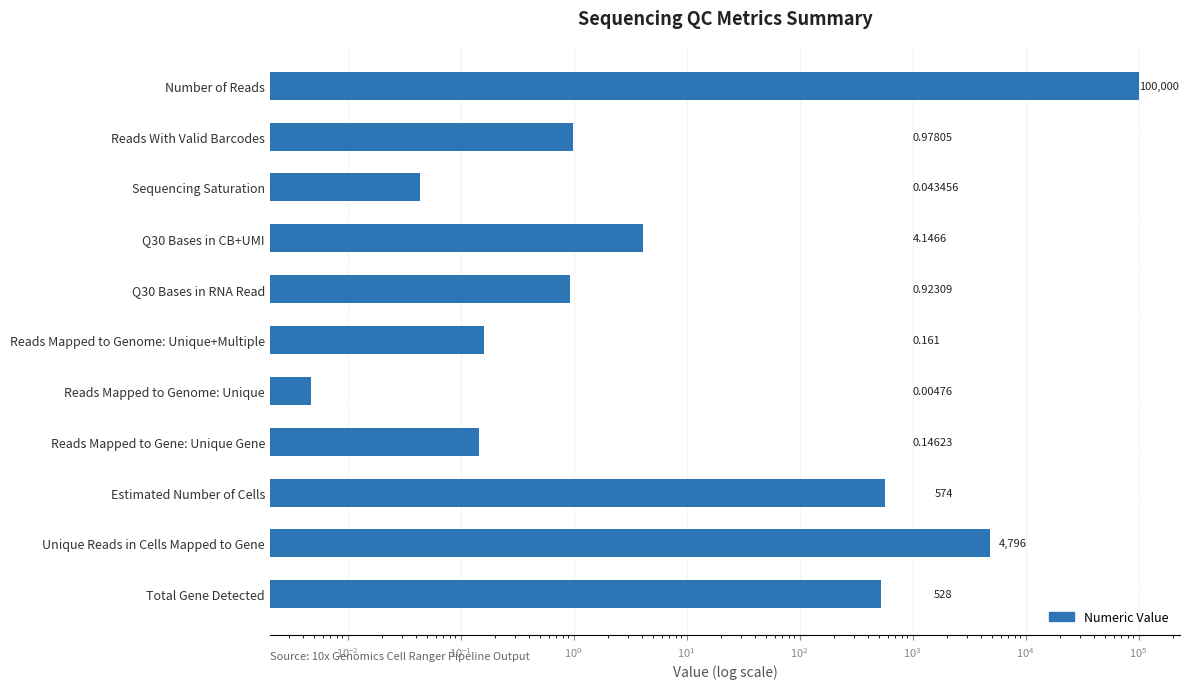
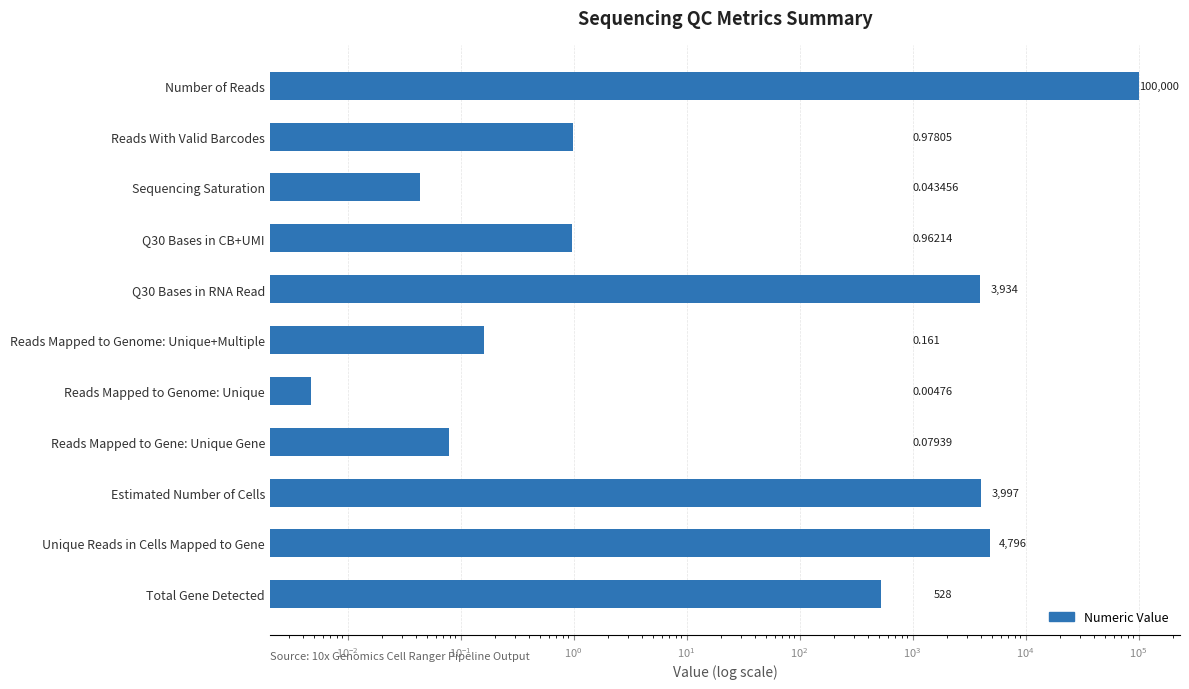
Q30 Bases in CB+UMI: 4.1466 -> 0.96214
Q30 Bases in RNA Read: 0.92309 -> 3,934
Reads Mapped to Gene: Unique Gene: 0.14623 -> 0.07939
Estimated Number of Cells: 574 -> 3,997
